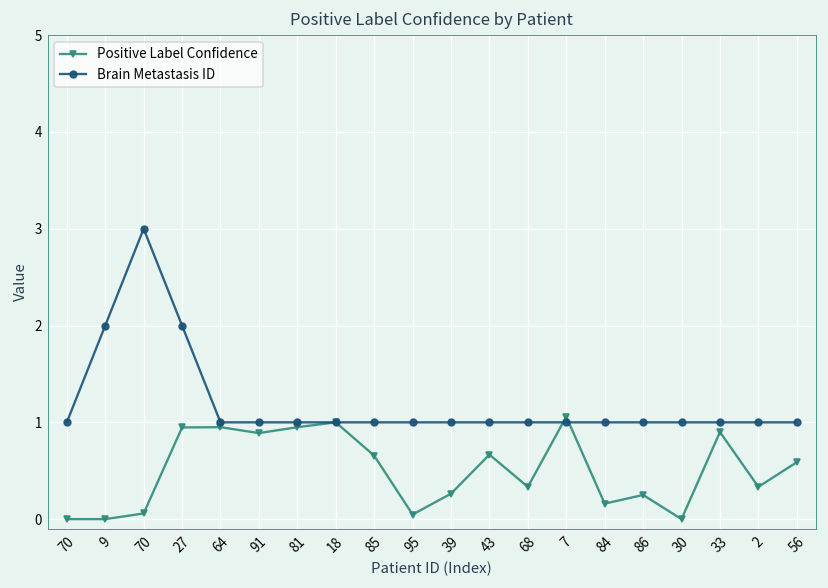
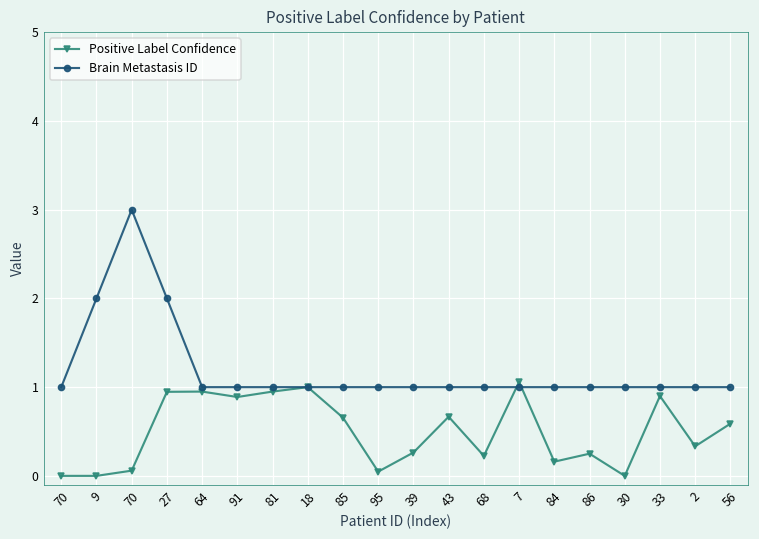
Positive Label Confidence, 68: 0.3 -> 0.2
